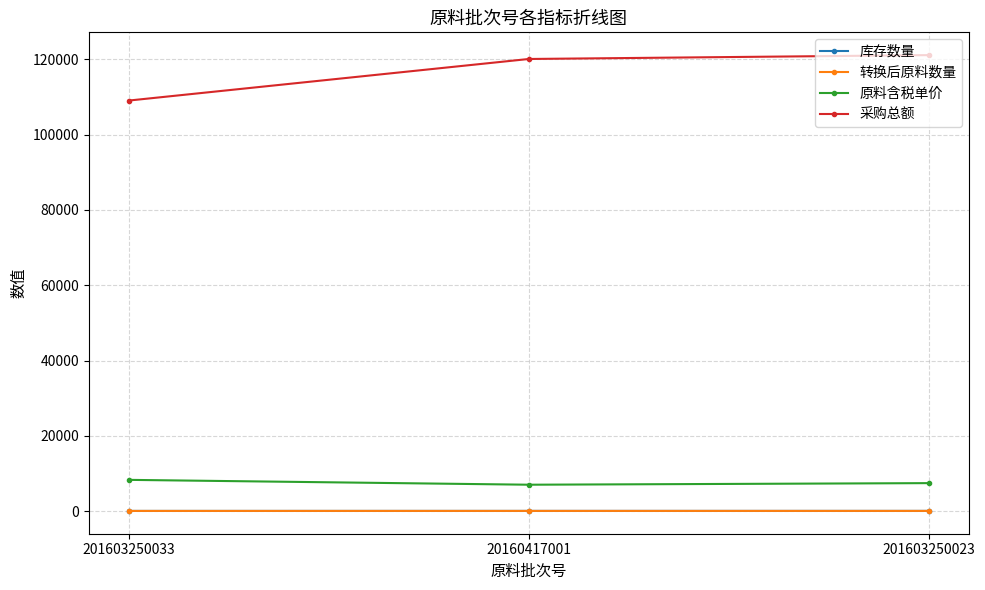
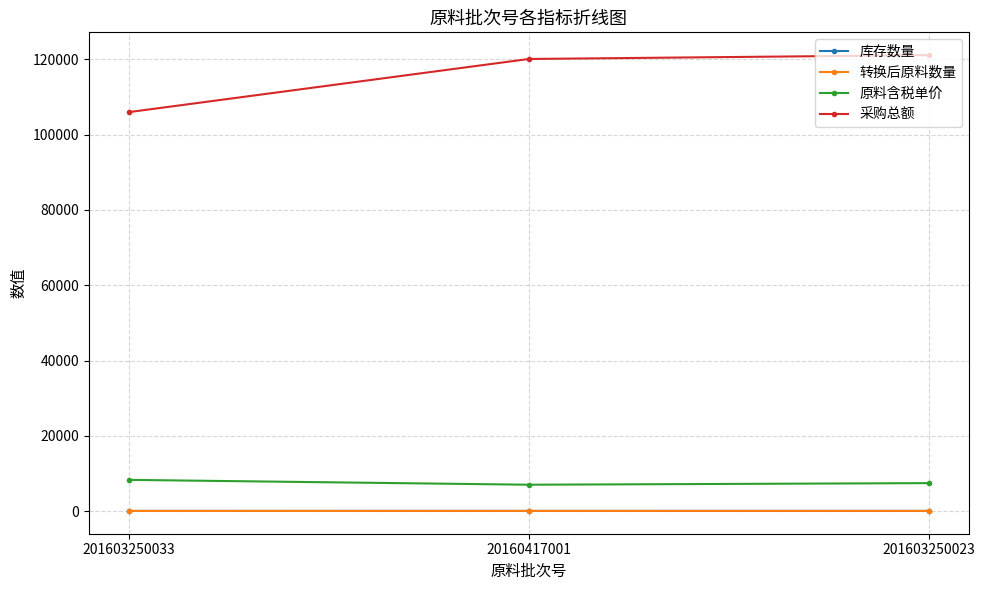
采购总额, 201603250033: 109000 -> 106000
